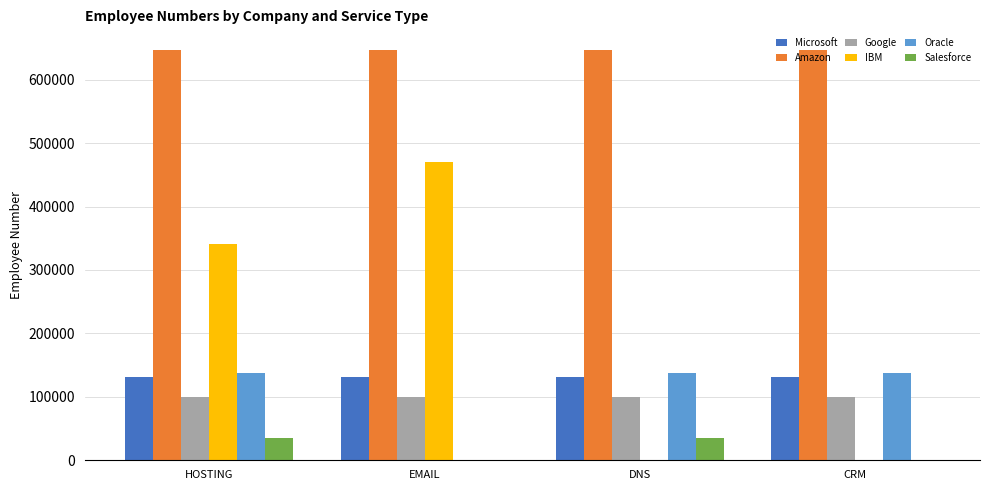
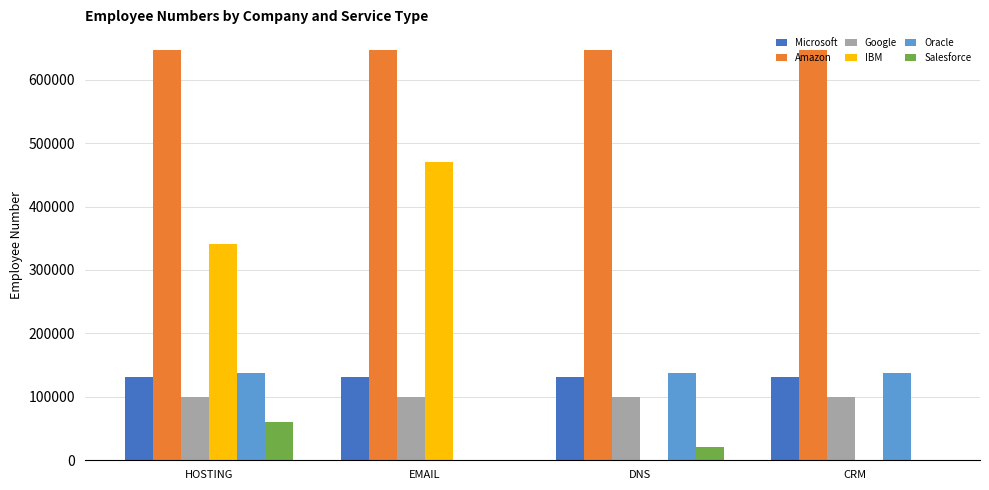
Salesforce, HOSTING: 40000 -> 60000
Salesforce, DNS: 40000 -> 20000
